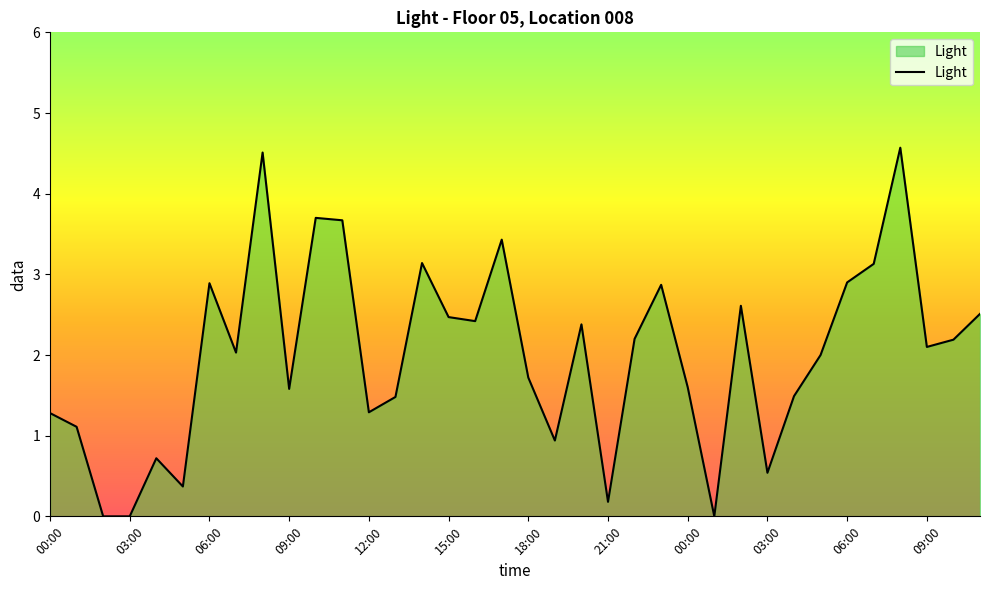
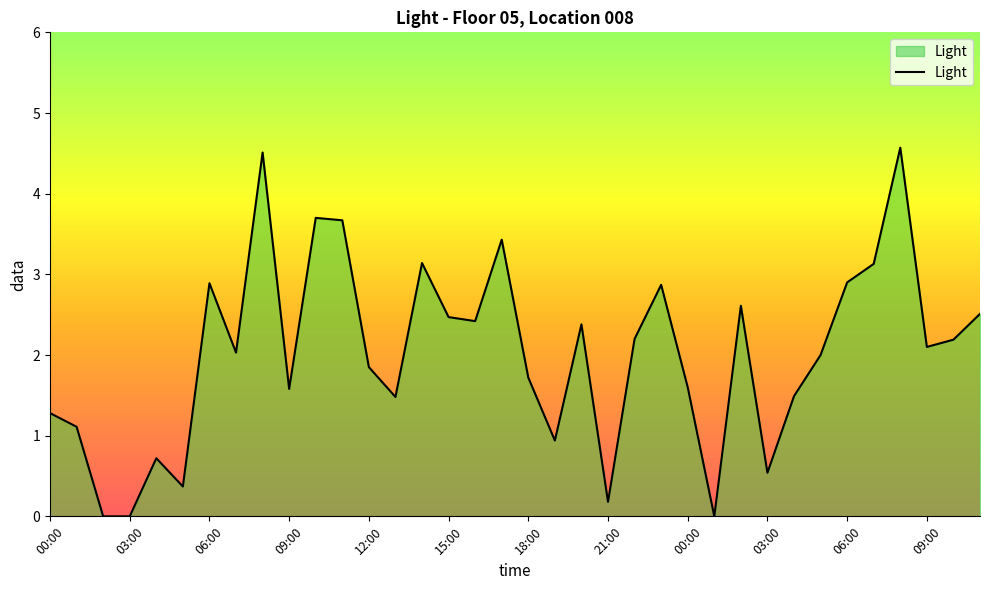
12:00: 1.3 -> 1.9
